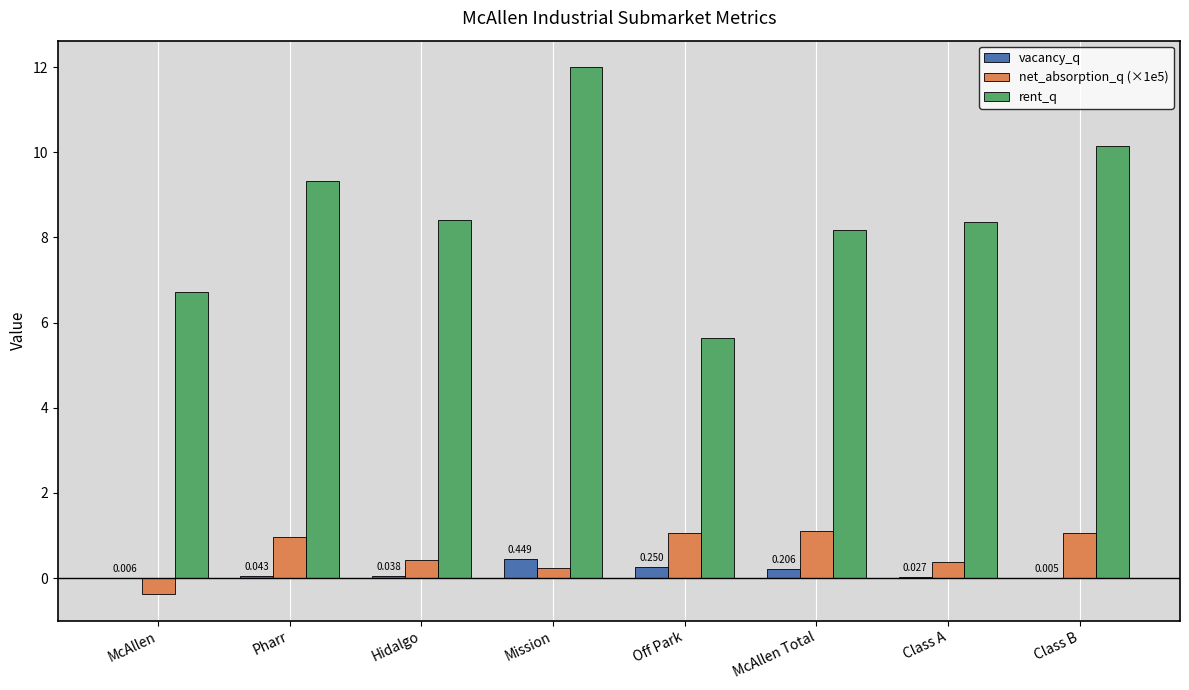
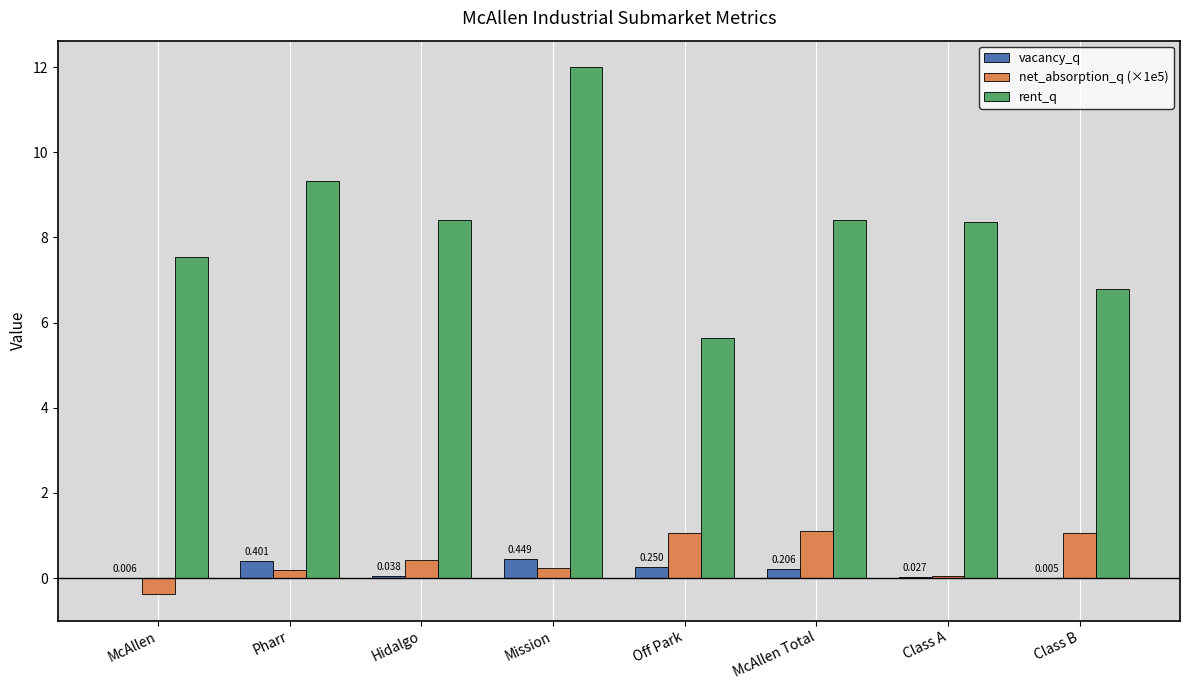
rent_q, McAllen: 6.7 -> 7.6
vacancy_q, Pharr: 0.043 -> 0.401
net_absorption_q (×1e5), Pharr: 1.0 -> 0.2
rent_q, McAllen Total: 8.2 -> 8.4
net_absorption_q (×1e5), Class A: 0.4 -> 0.0
rent_q, Class B: 10.1 -> 6.8
